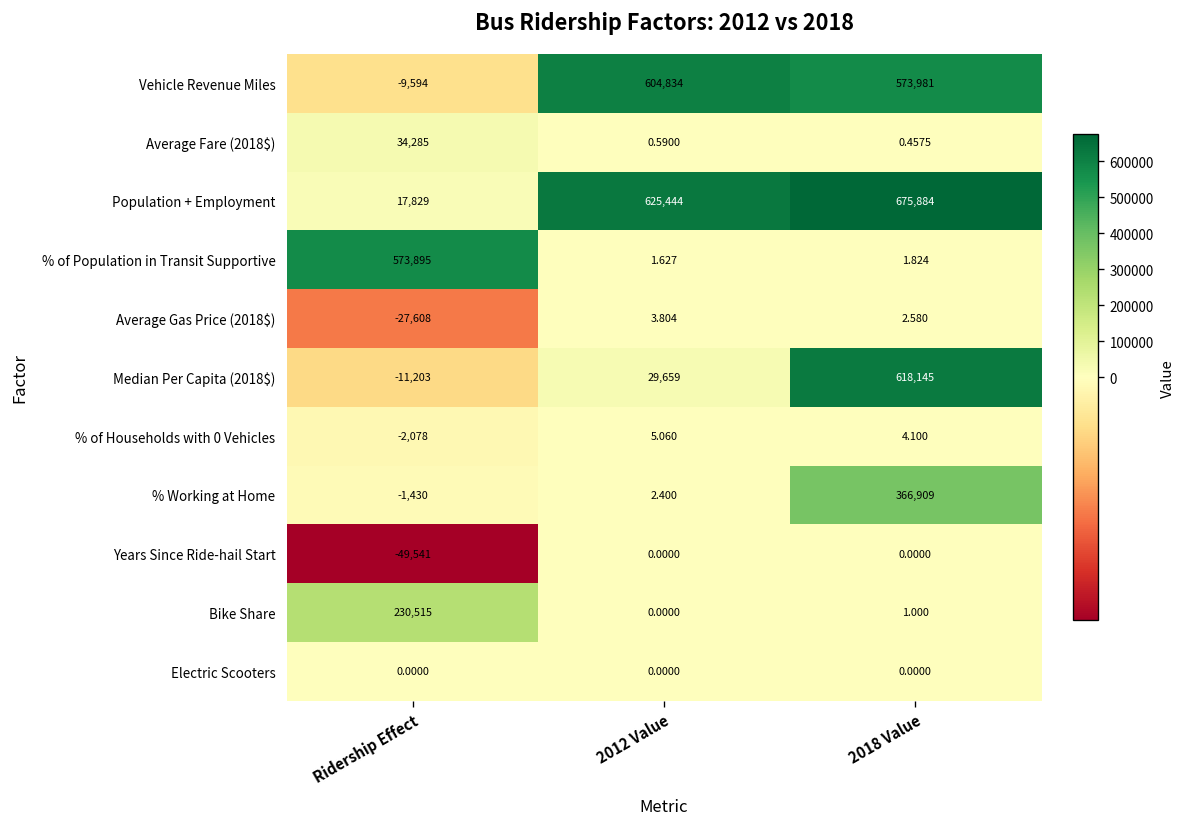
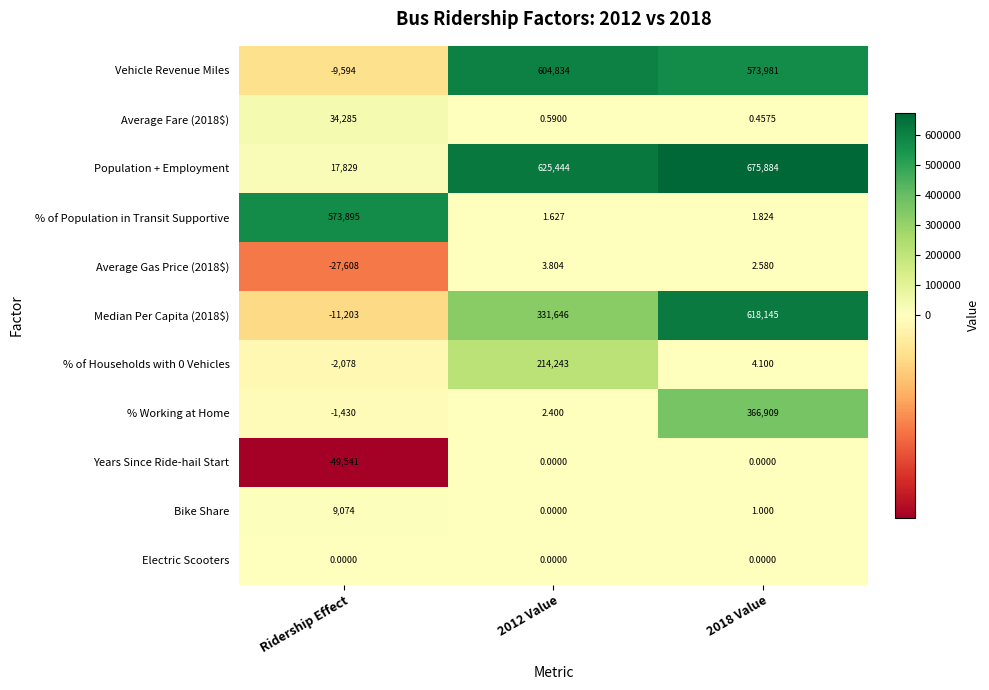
Median Per Capita (2018$), 2012 Value: 29,659 -> 331,646
% of Households with 0 Vehicles, 2012 Value: 5.060 -> 214,243
Bike Share, Ridership Effect: 230,515 -> 9,074
